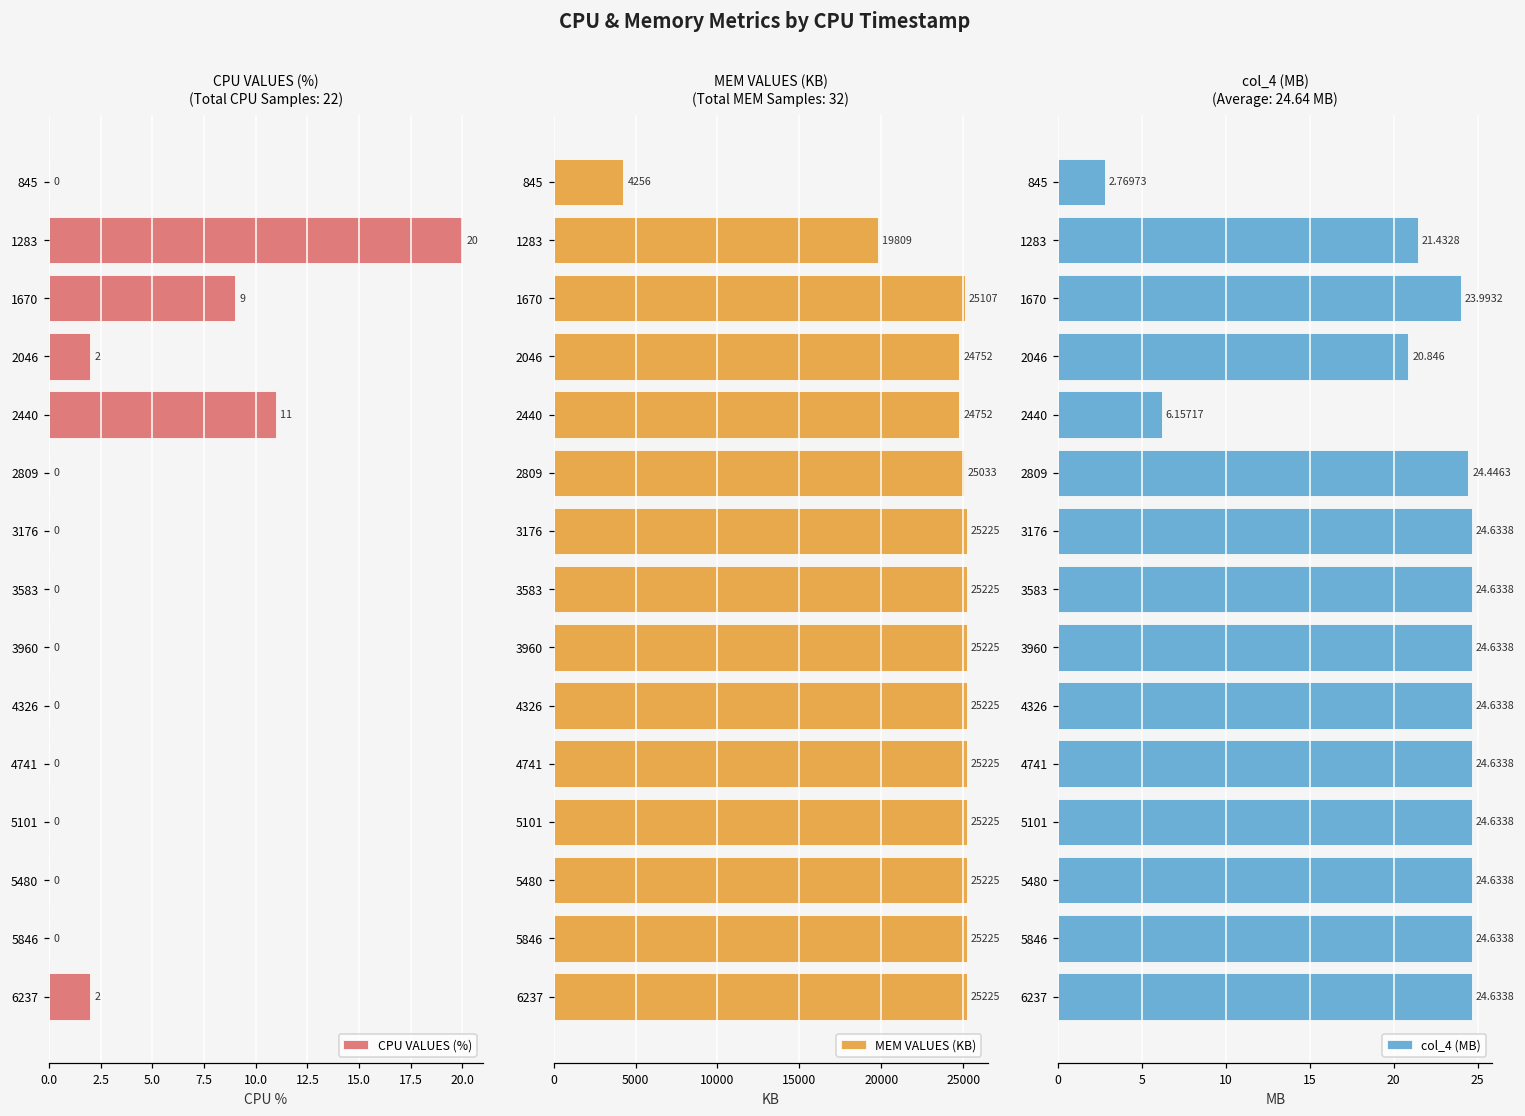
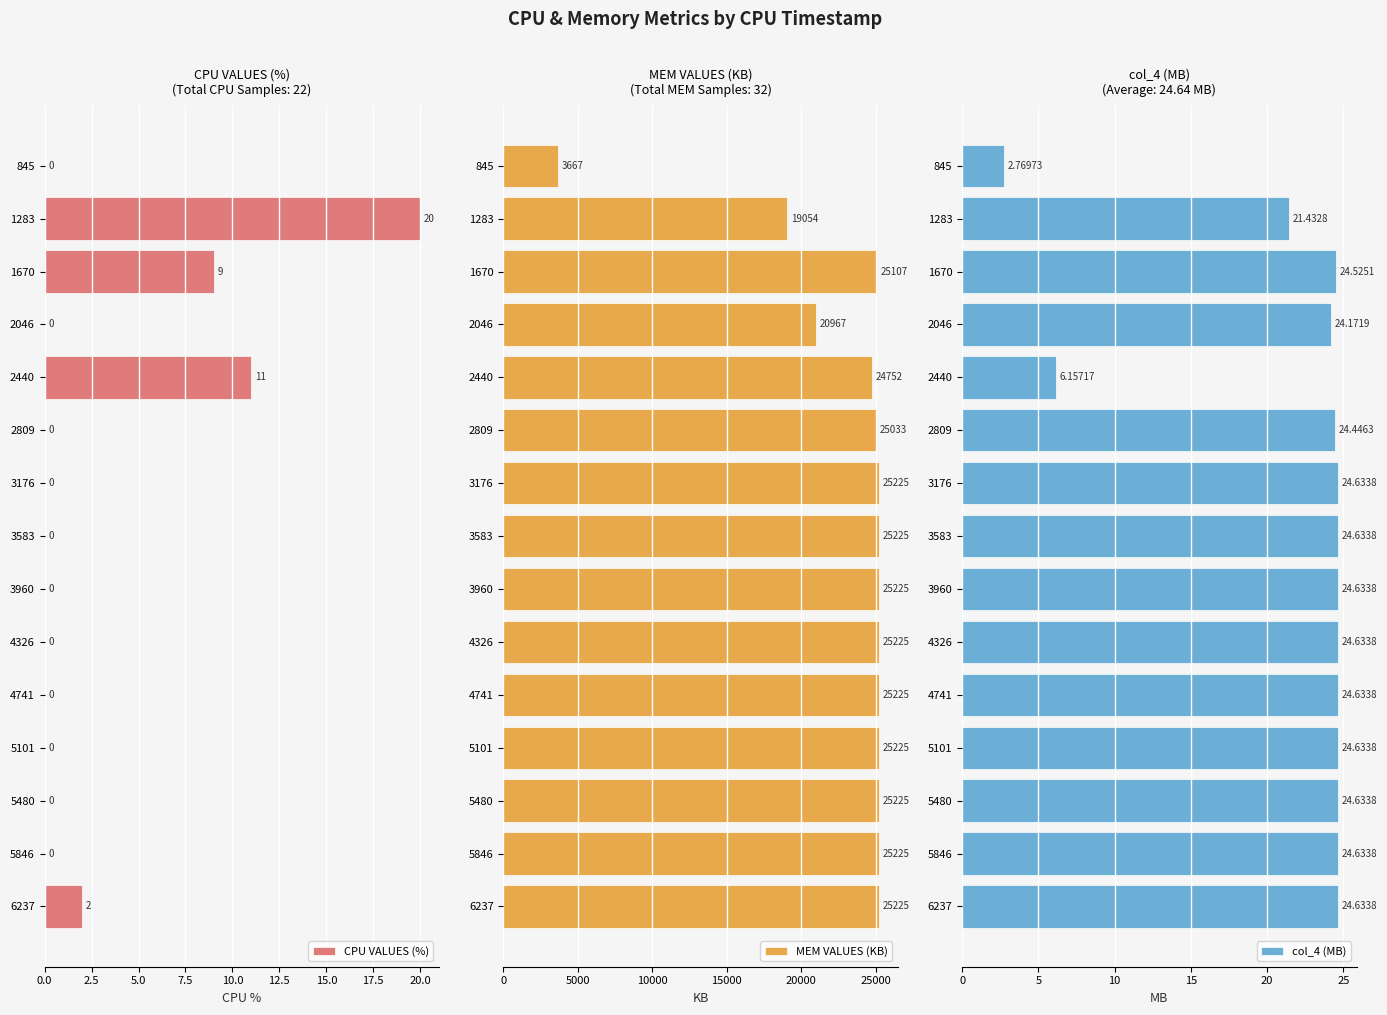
CPU VALUES (%) (Total CPU Samples: 22), 2046: 2 -> 0
MEM VALUES (KB) (Total MEM Samples: 32), 845: 4256 -> 3667
MEM VALUES (KB) (Total MEM Samples: 32), 1283: 19809 -> 19054
MEM VALUES (KB) (Total MEM Samples: 32), 2046: 24752 -> 20967
col_4 (MB) (Average: 24.64 MB), 1670: 23.9932 -> 24.5251
col_4 (MB) (Average: 24.64 MB), 2046: 20.846 -> 24.1719
